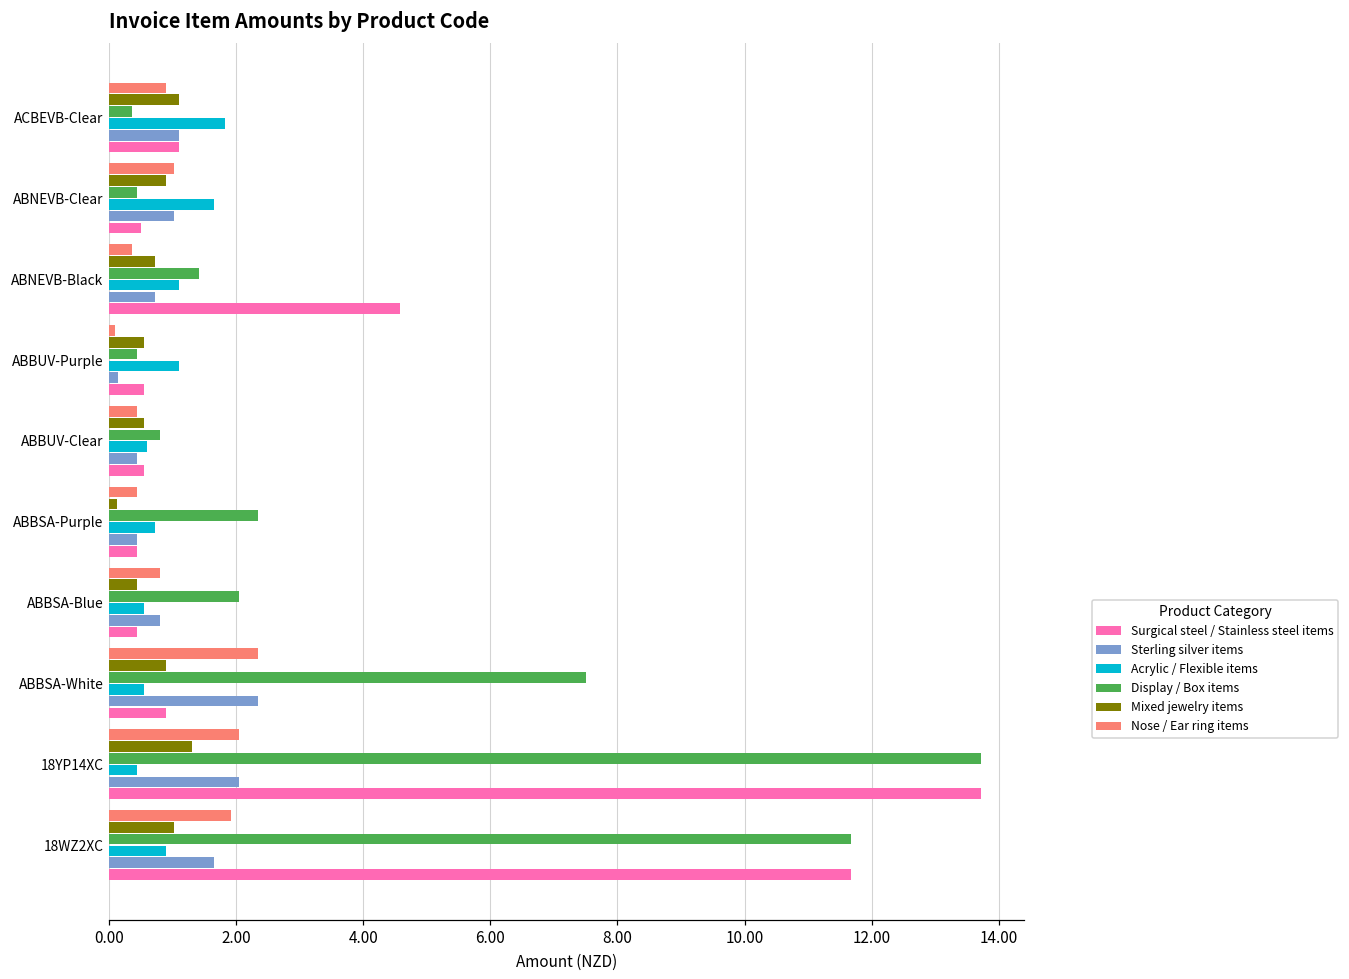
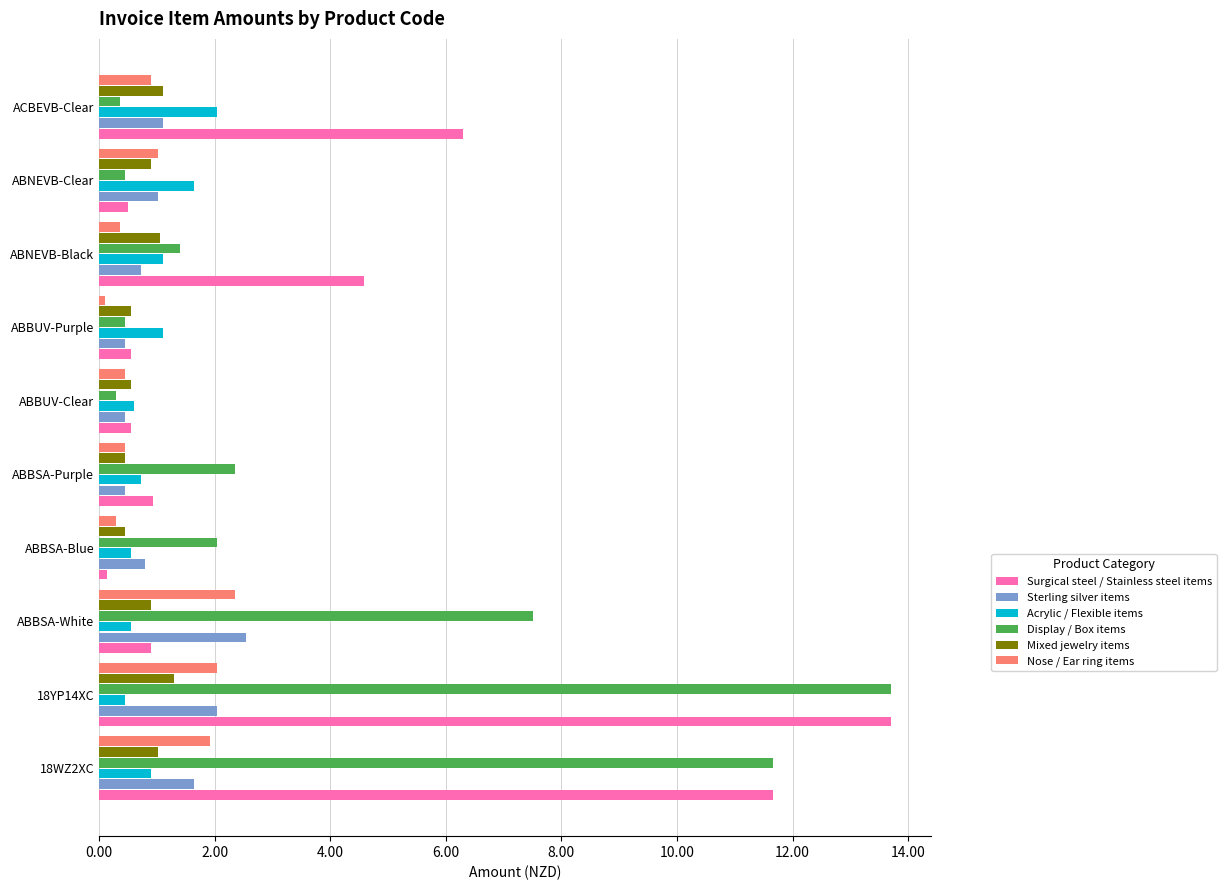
Acrylic / Flexible items, ACBEVB-Clear: 1.8 -> 2.1
Surgical steel / Stainless steel items, ACBEVB-Clear: 1.1 -> 6.3
Mixed jewelry items, ABNEVB-Black: 0.7 -> 1.1
Sterling silver items, ABBUV-Purple: 0.1 -> 0.5
Display / Box items, ABBUV-Clear: 0.8 -> 0.3
Mixed jewelry items, ABBSA-Purple: 0.1 -> 0.5
Surgical steel / Stainless steel items, ABBSA-Purple: 0.5 -> 0.9
Nose / Ear ring items, ABBSA-Blue: 0.8 -> 0.3
Surgical steel / Stainless steel items, ABBSA-Blue: 0.5 -> 0.1
Sterling silver items, ABBSA-White: 2.4 -> 2.5
